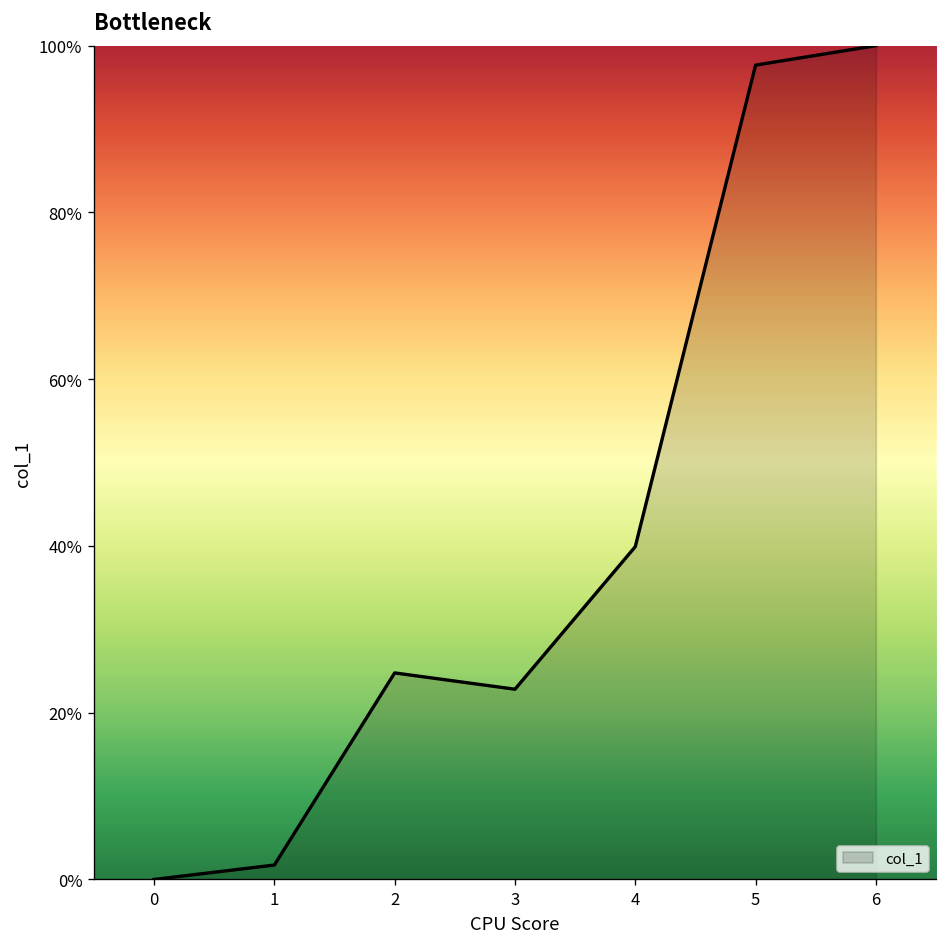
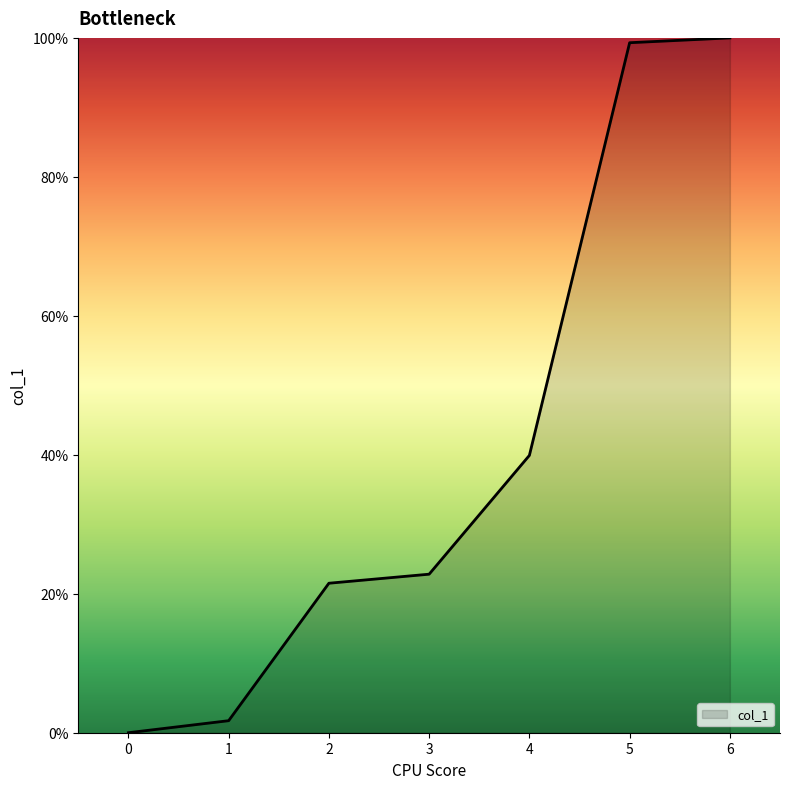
2: 25% -> 22%
5: 98% -> 99%
